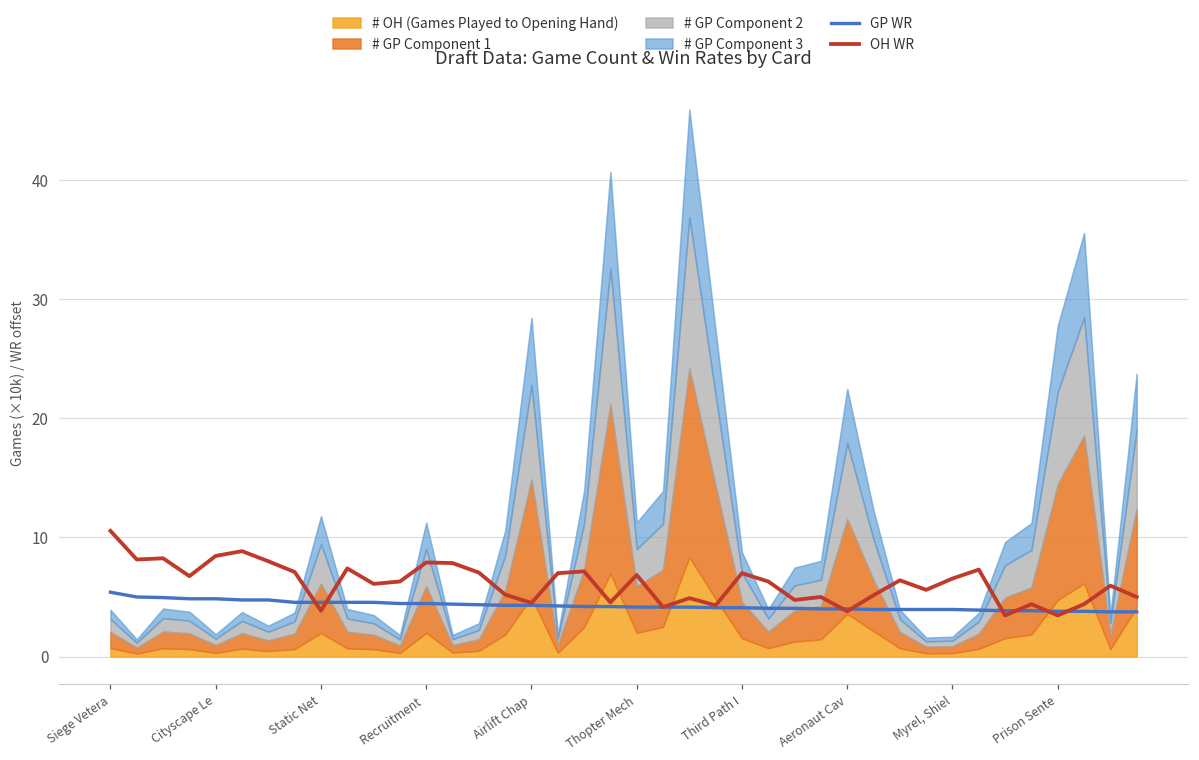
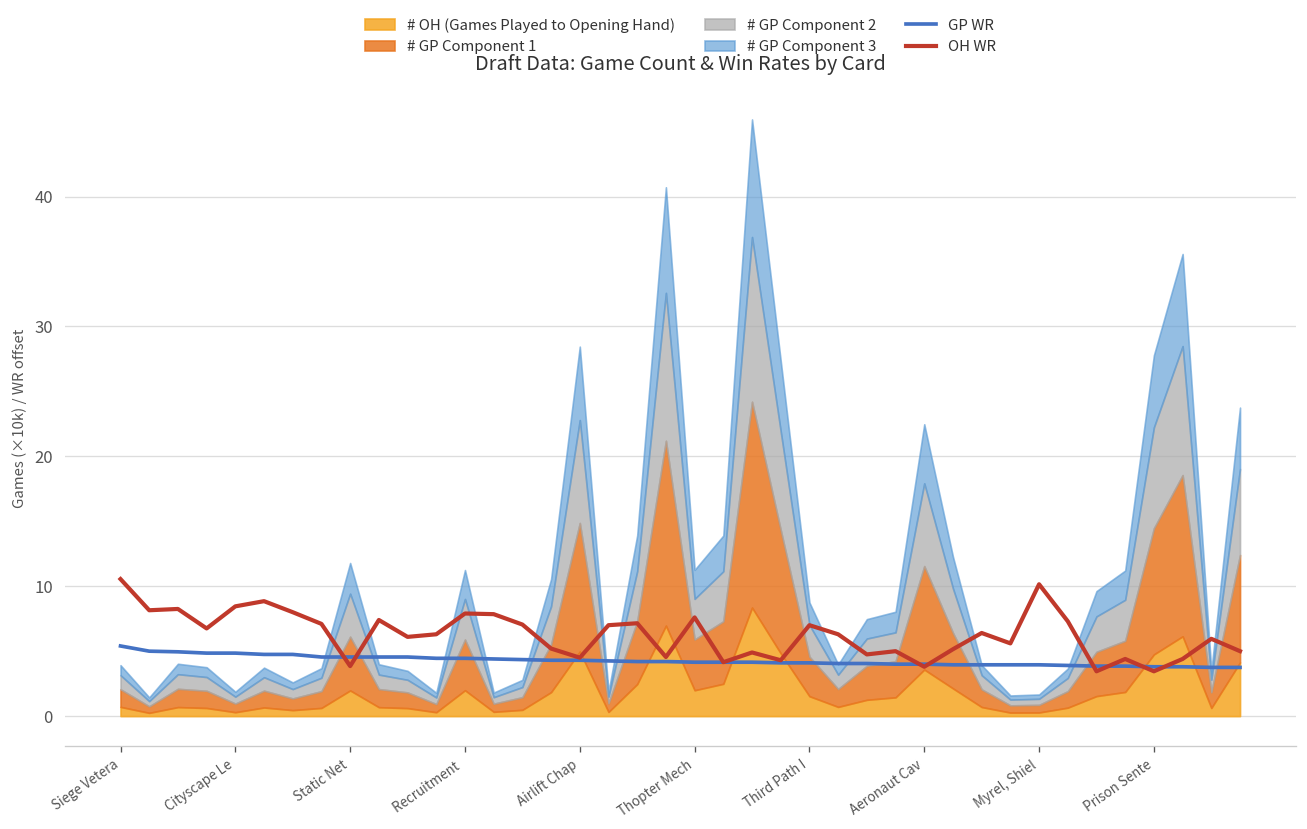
OH WR, Thopter Mech: 6.9 -> 7.6
OH WR, Myrel, Shiel: 6.6 -> 10.1
